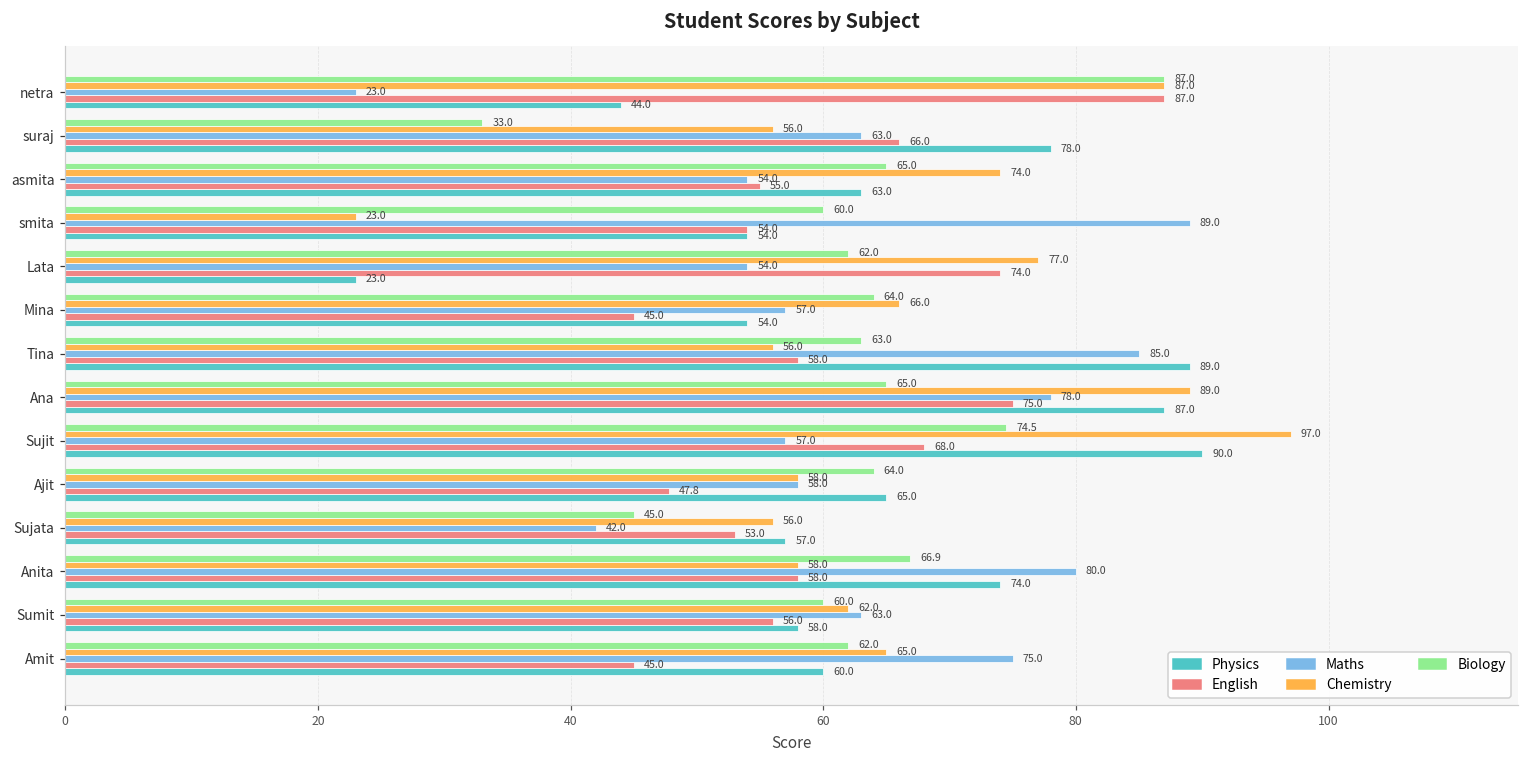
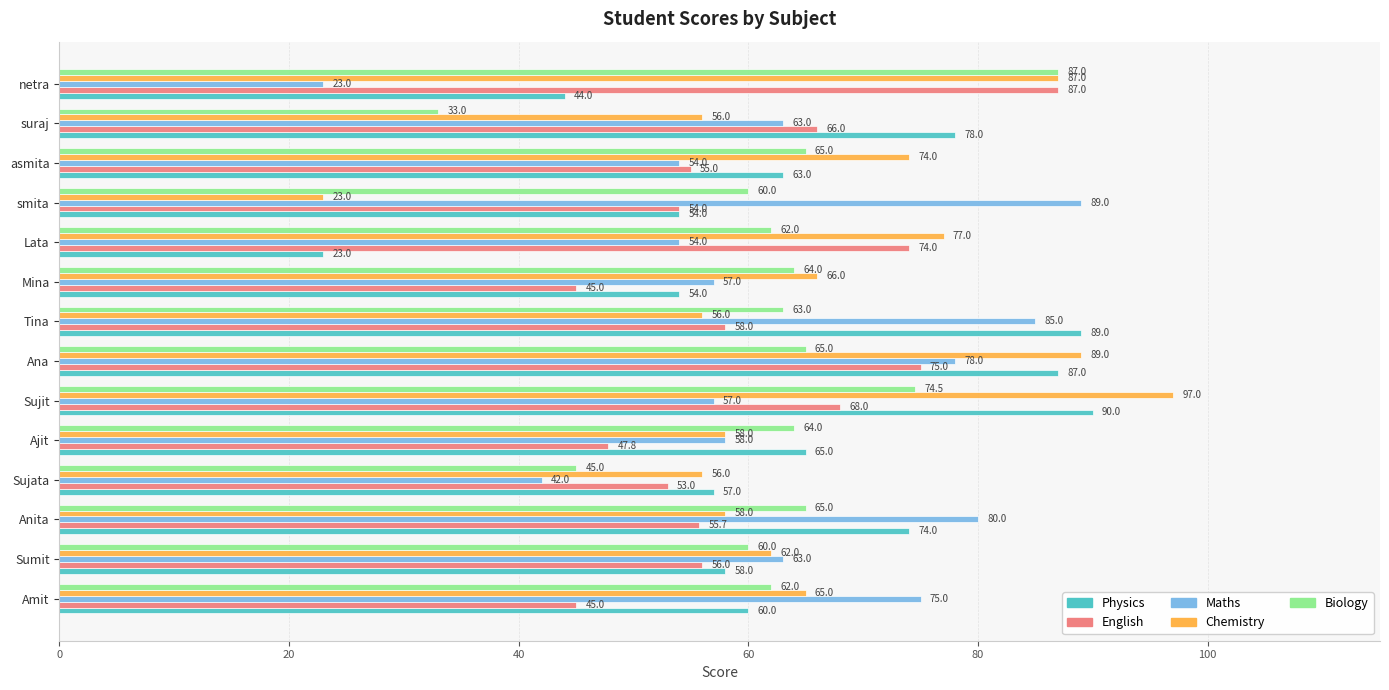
Biology, Anita: 66.9 -> 65.0
English, Anita: 58.0 -> 55.7
